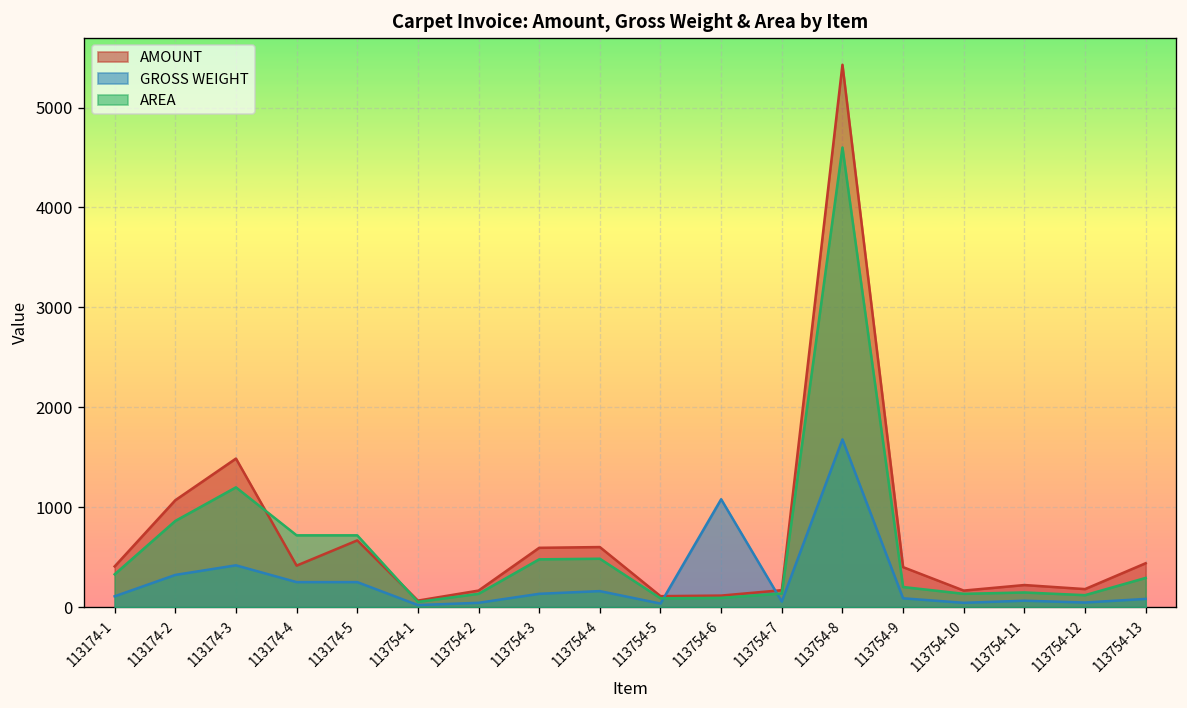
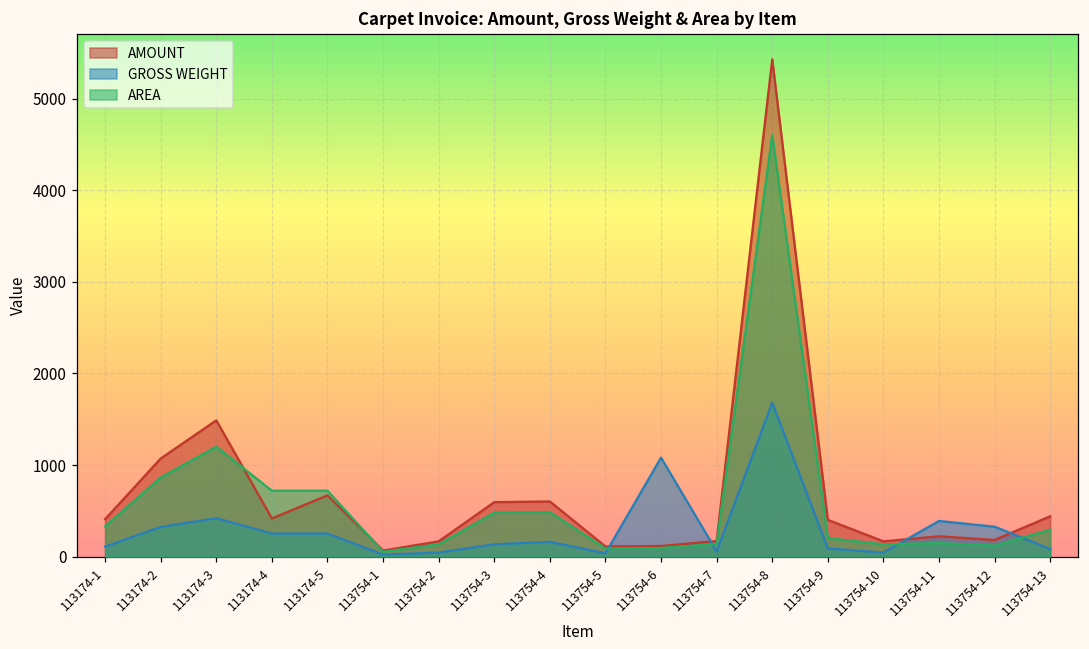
GROSS WEIGHT, 113754-11: 100 -> 400
GROSS WEIGHT, 113754-12: 0 -> 300
